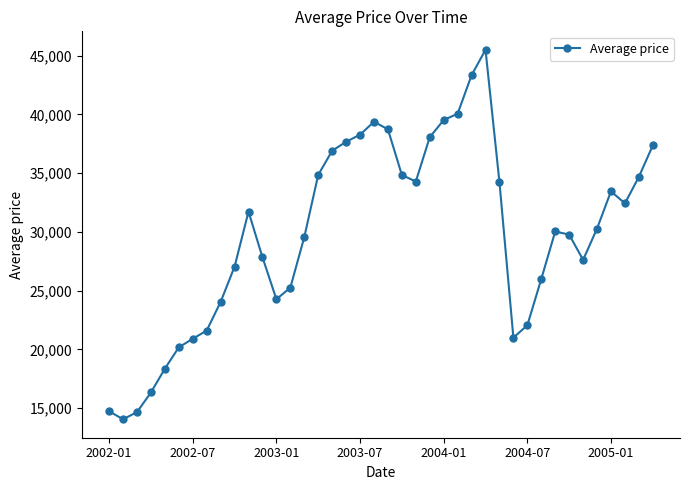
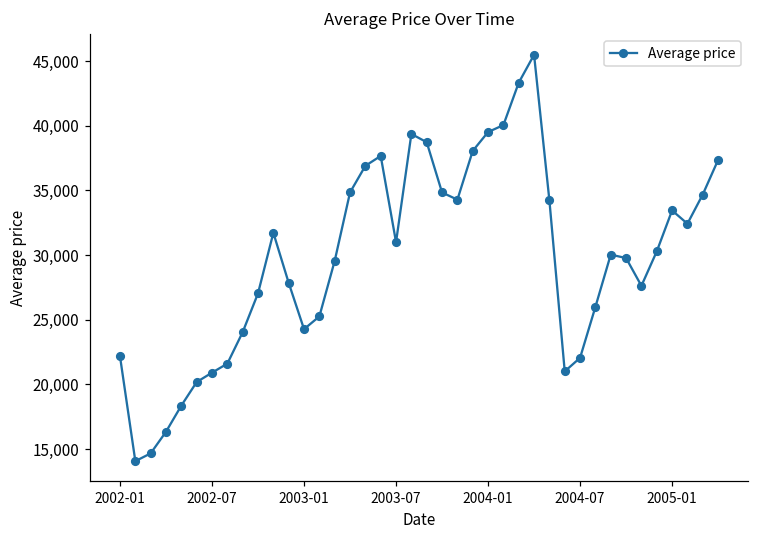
2002-01: 14,700 -> 22,200
2003-07: 38,300 -> 31,000
